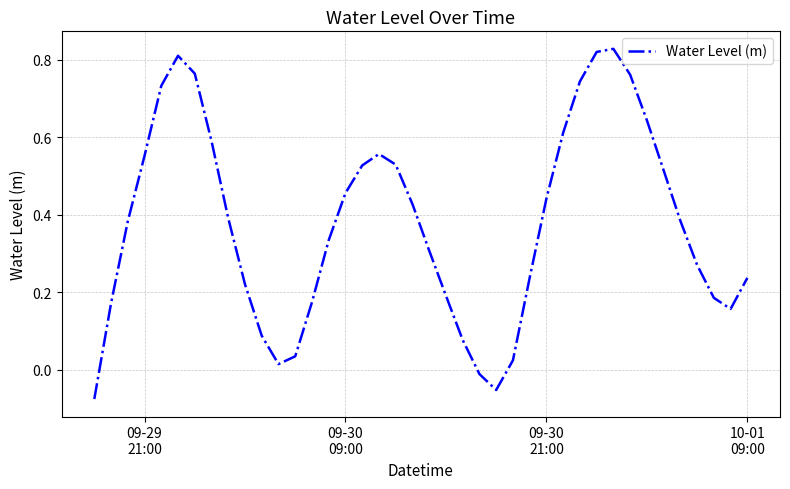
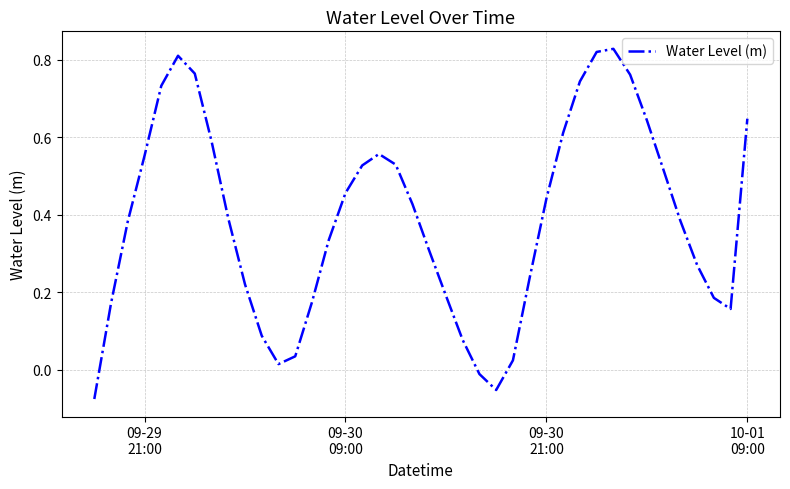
10-01 09:00: 0.24 -> 0.65
